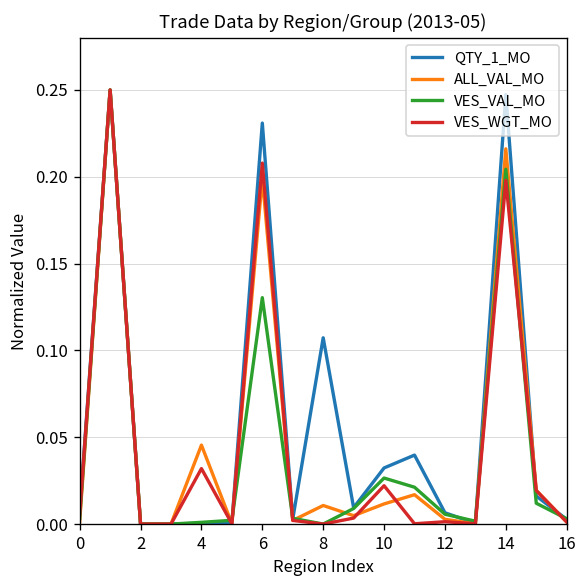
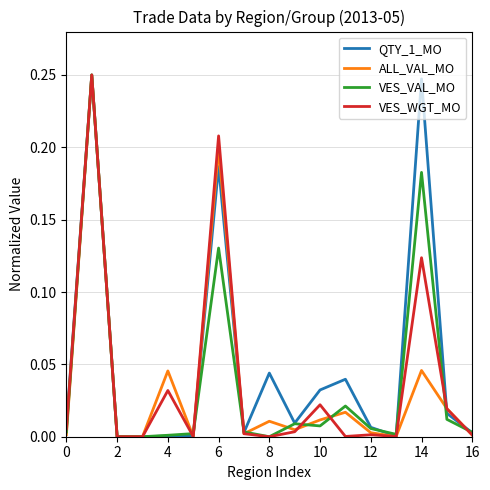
QTY_1_MO, 6: 0.231 -> 0.187
QTY_1_MO, 8: 0.107 -> 0.044
VES_VAL_MO, 10: 0.027 -> 0.007
ALL_VAL_MO, 14: 0.216 -> 0.046
VES_VAL_MO, 14: 0.204 -> 0.183
VES_WGT_MO, 14: 0.198 -> 0.124
